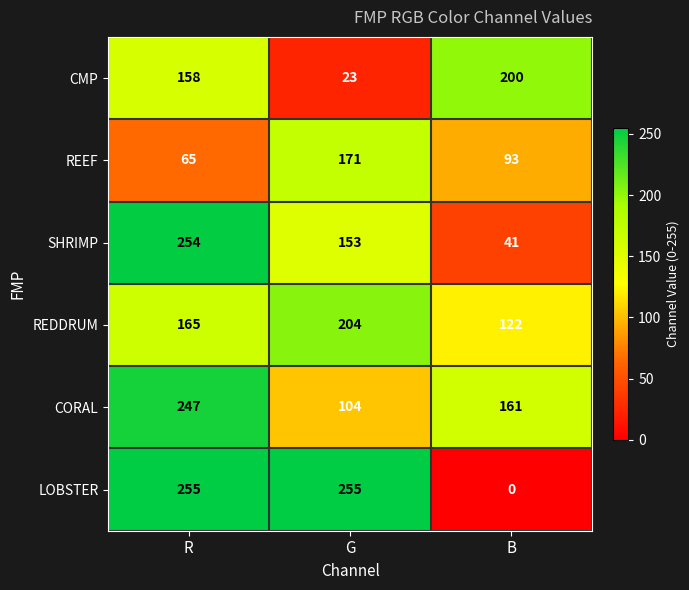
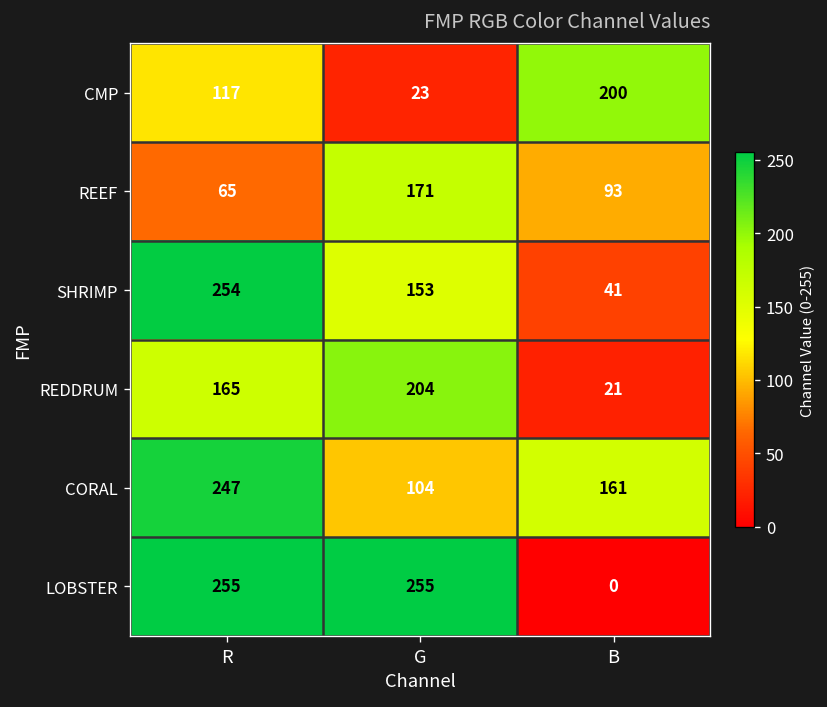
CMP, R: 158 -> 117
REDDRUM, B: 122 -> 21
